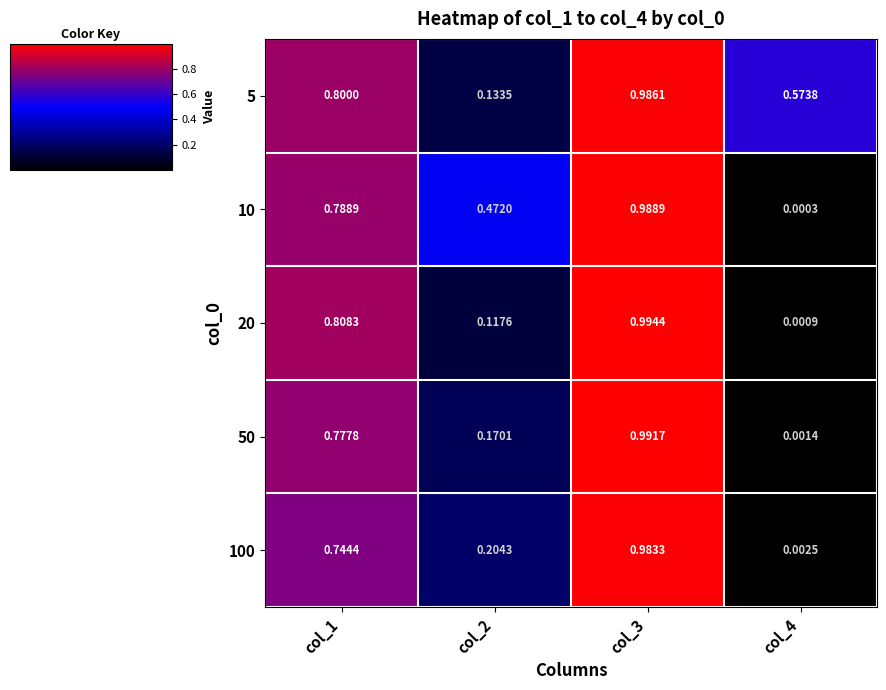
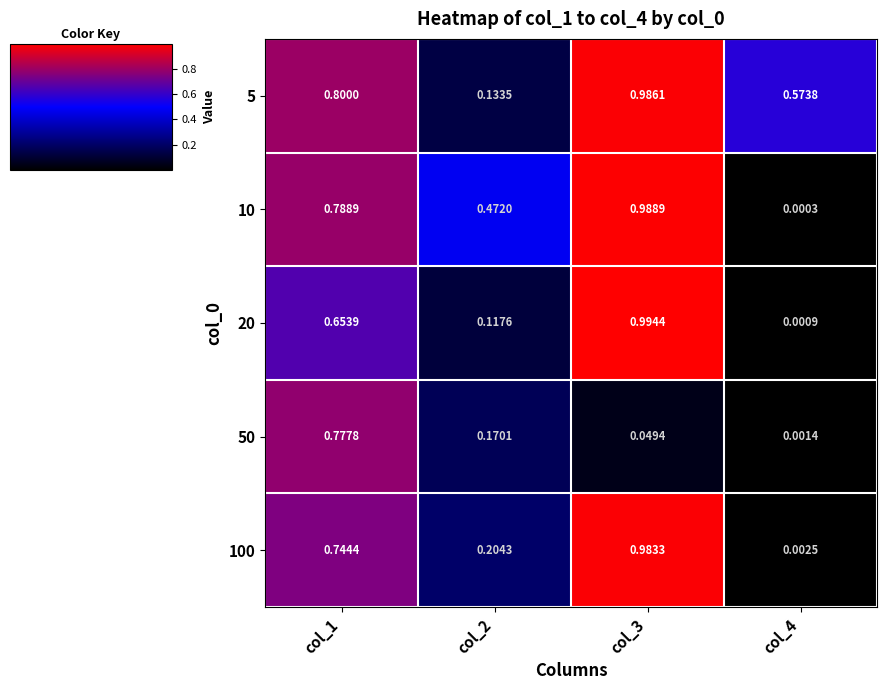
20, col_1: 0.8083 -> 0.6539
50, col_3: 0.9917 -> 0.0494
